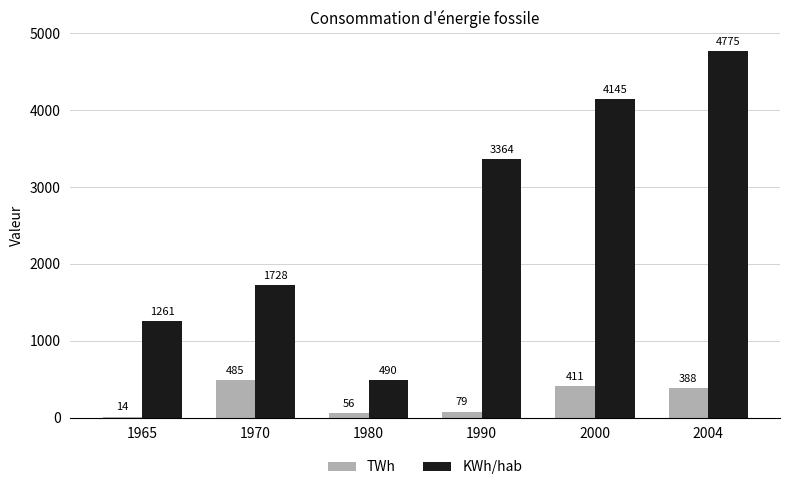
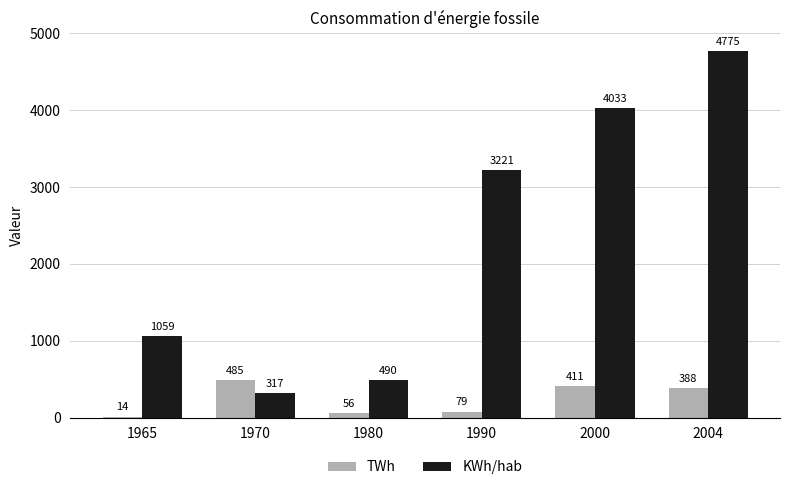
KWh/hab, 1965: 1261 -> 1059
KWh/hab, 1970: 1728 -> 317
KWh/hab, 1990: 3364 -> 3221
KWh/hab, 2000: 4145 -> 4033
